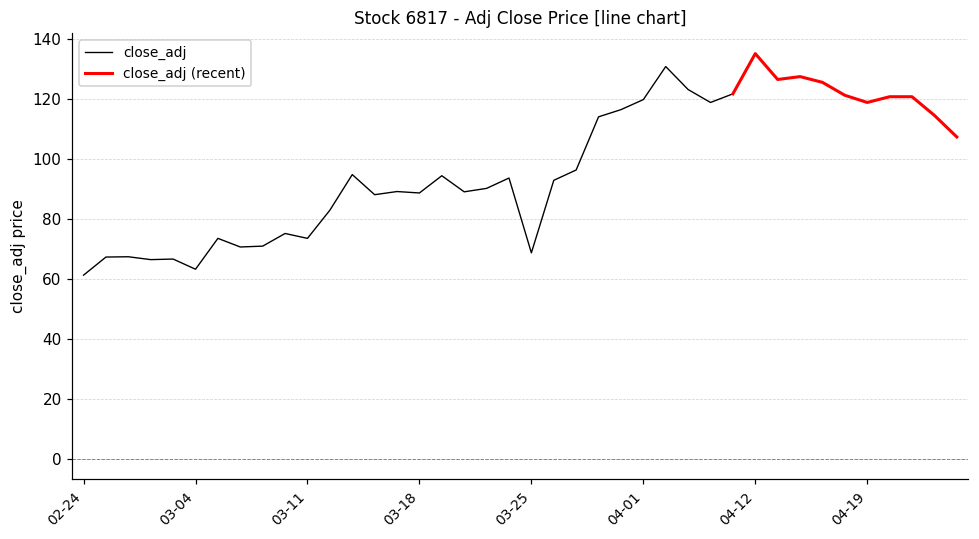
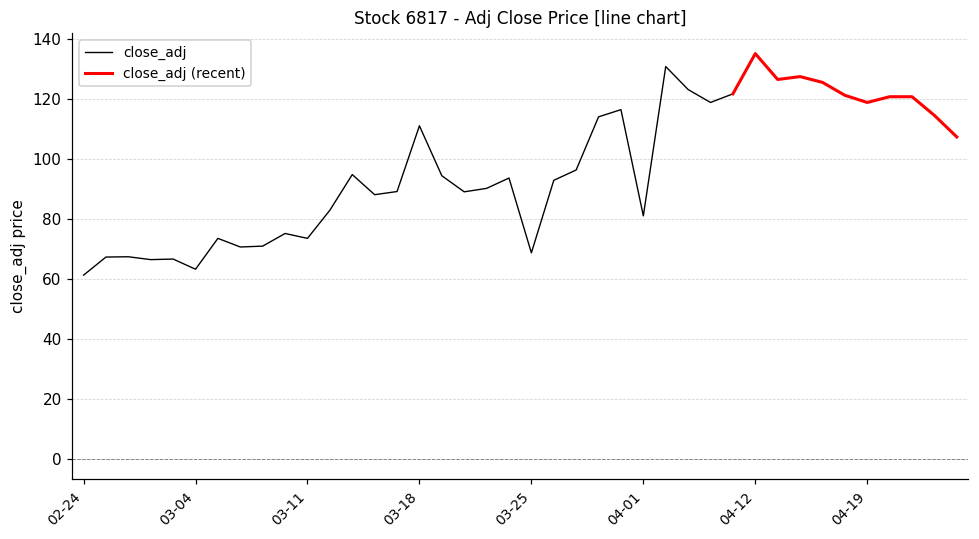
close_adj, 03-18: 89 -> 111
close_adj, 04-01: 120 -> 81
